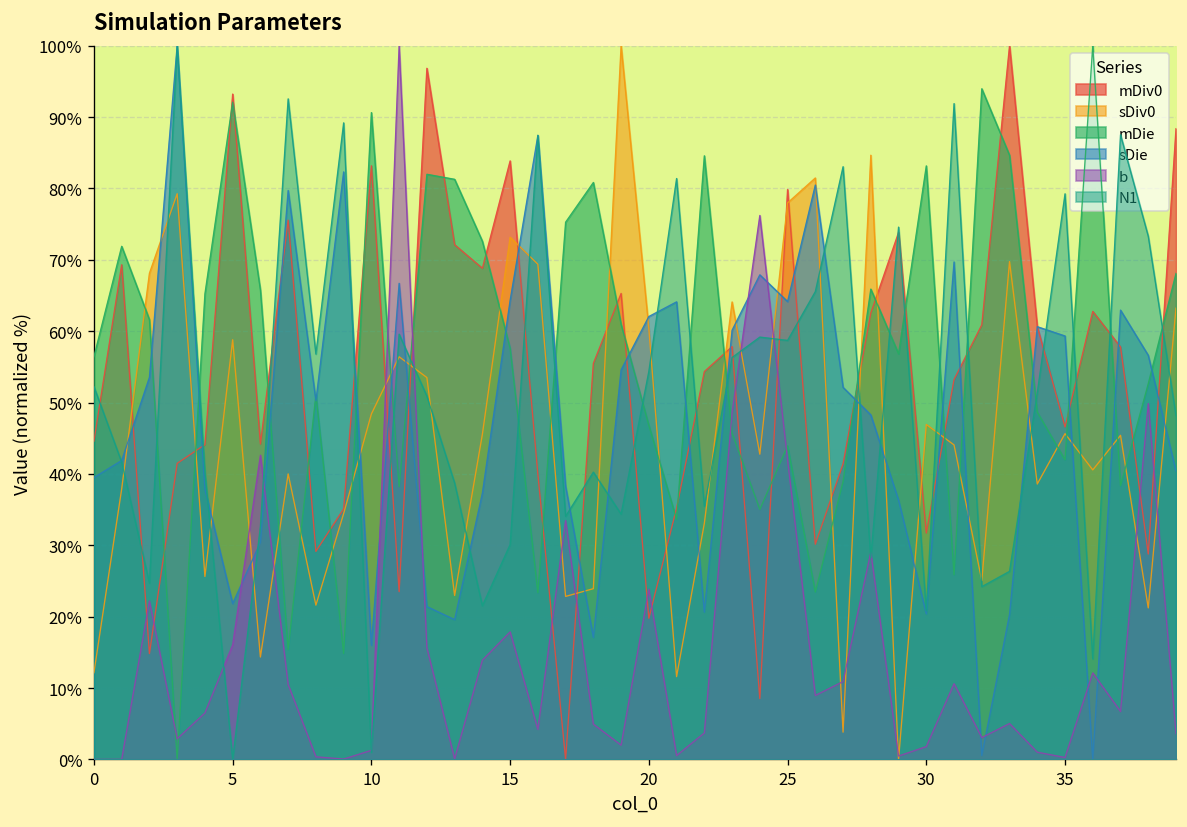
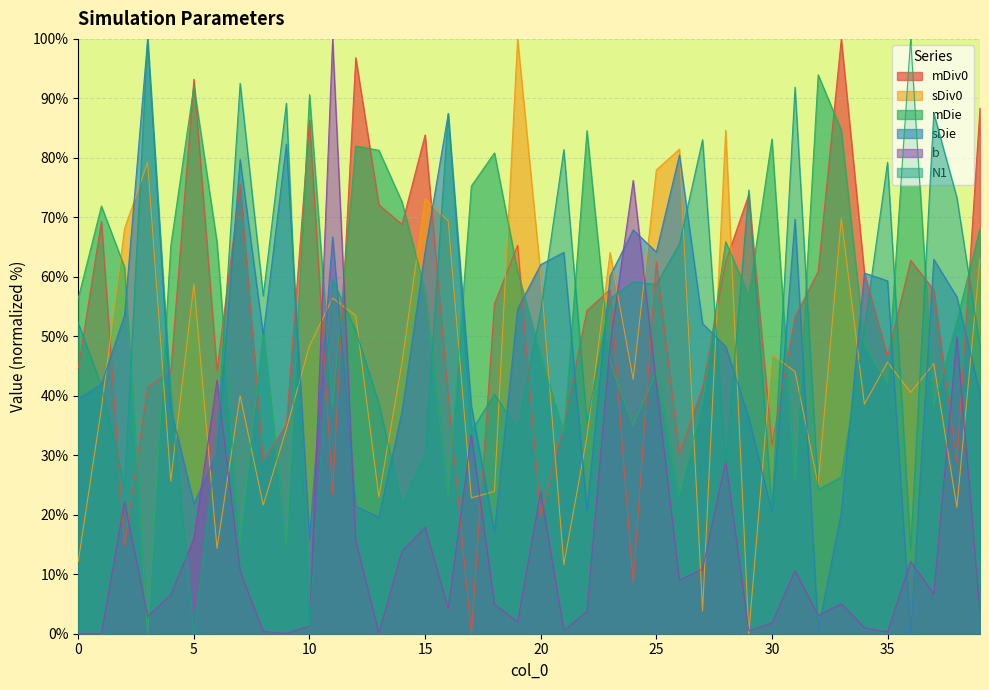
mDiv0, 10: 83% -> 86%
mDiv0, 25: 80% -> 63%
